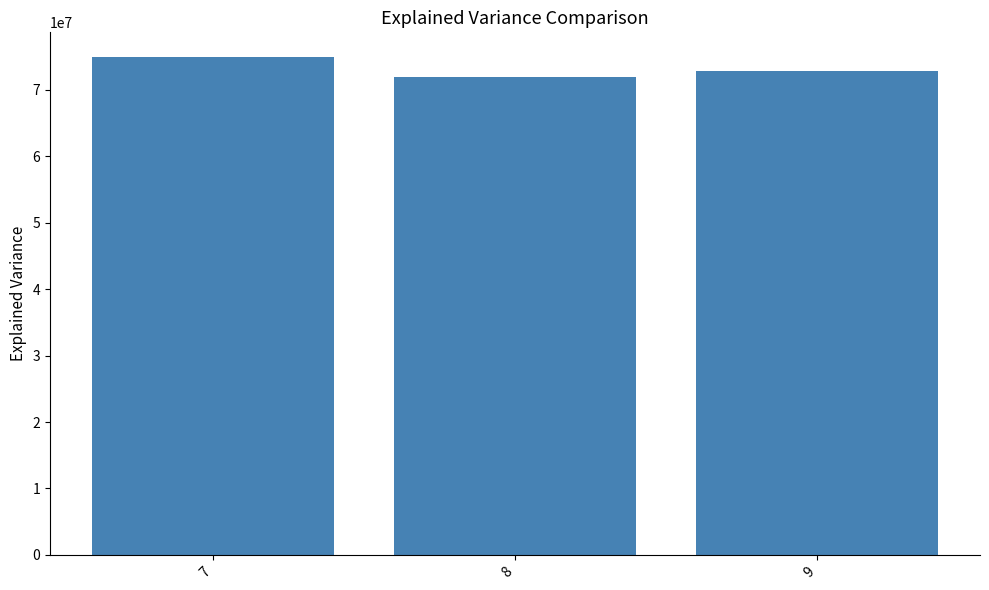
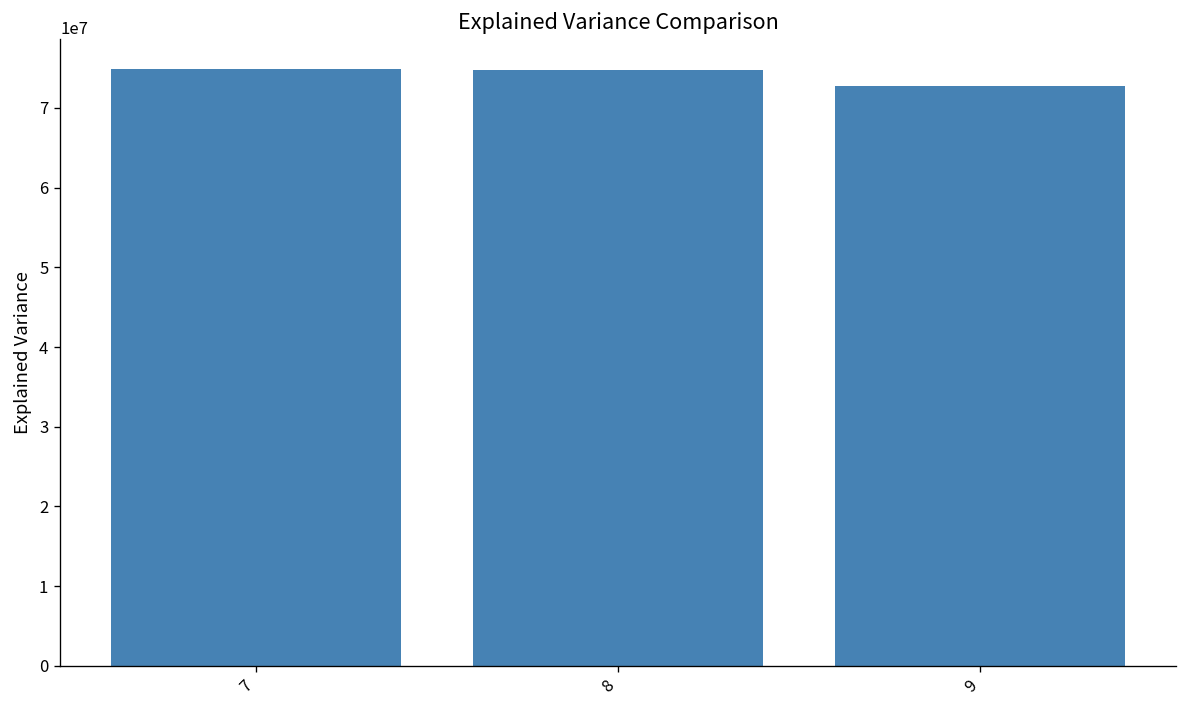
8: 72000000 -> 75000000
